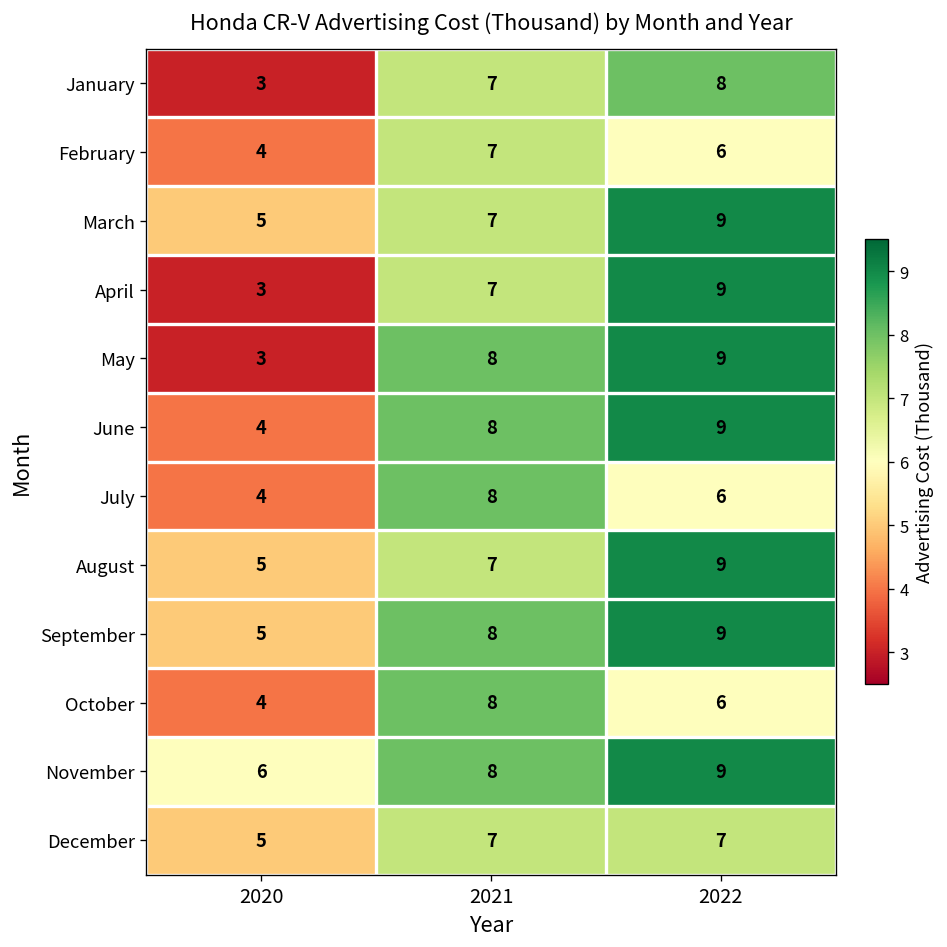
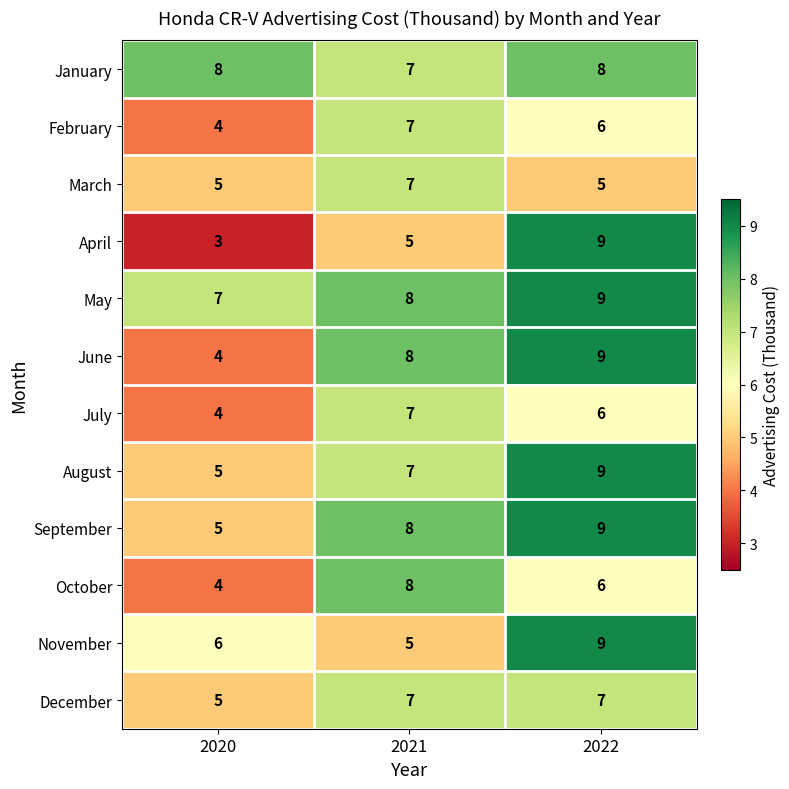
January, 2020: 3 -> 8
March, 2022: 9 -> 5
April, 2021: 7 -> 5
May, 2020: 3 -> 7
July, 2021: 8 -> 7
November, 2021: 8 -> 5
